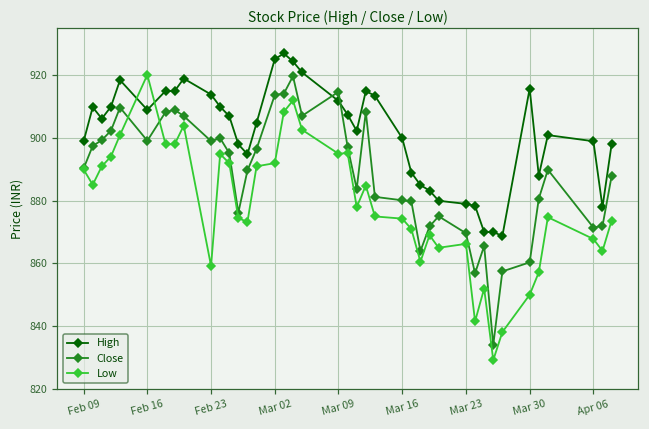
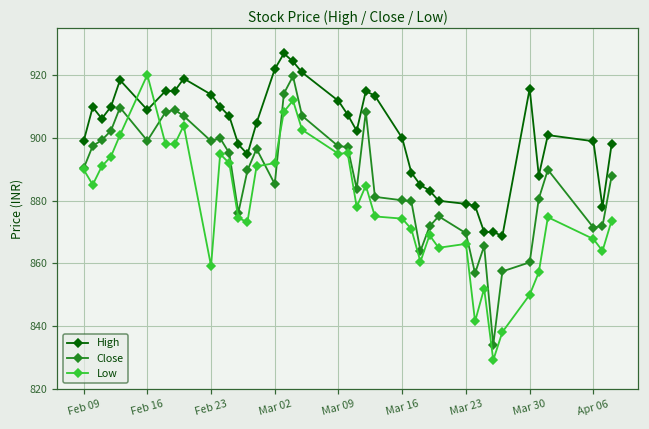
High, Mar 02: 925 -> 922
Close, Mar 02: 914 -> 885
Close, Mar 09: 915 -> 897
